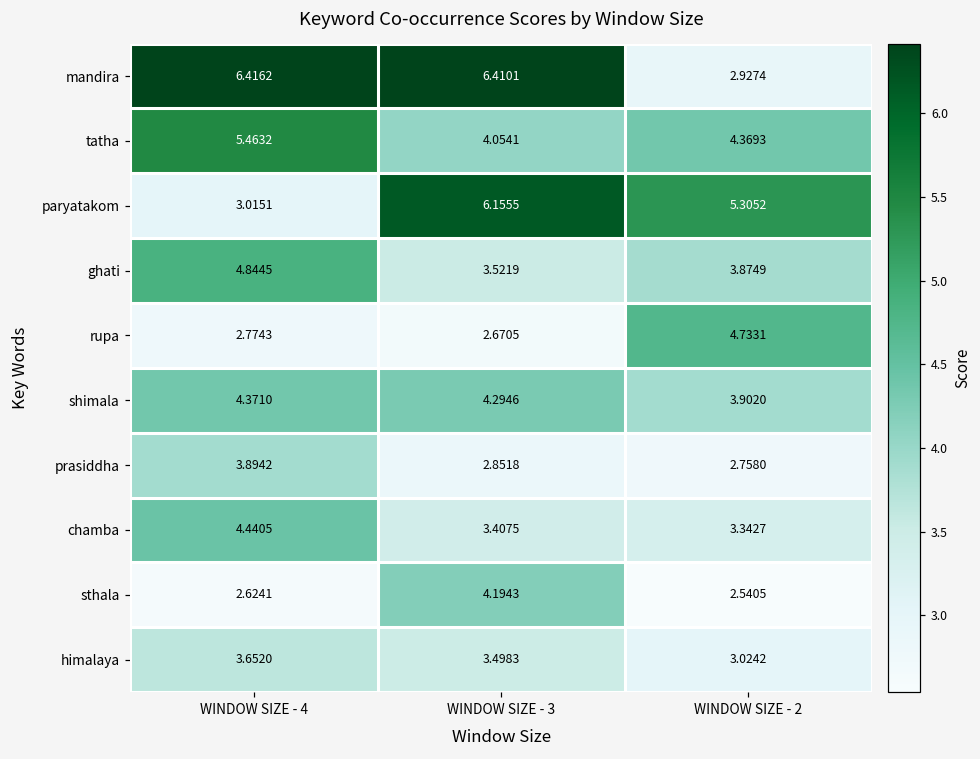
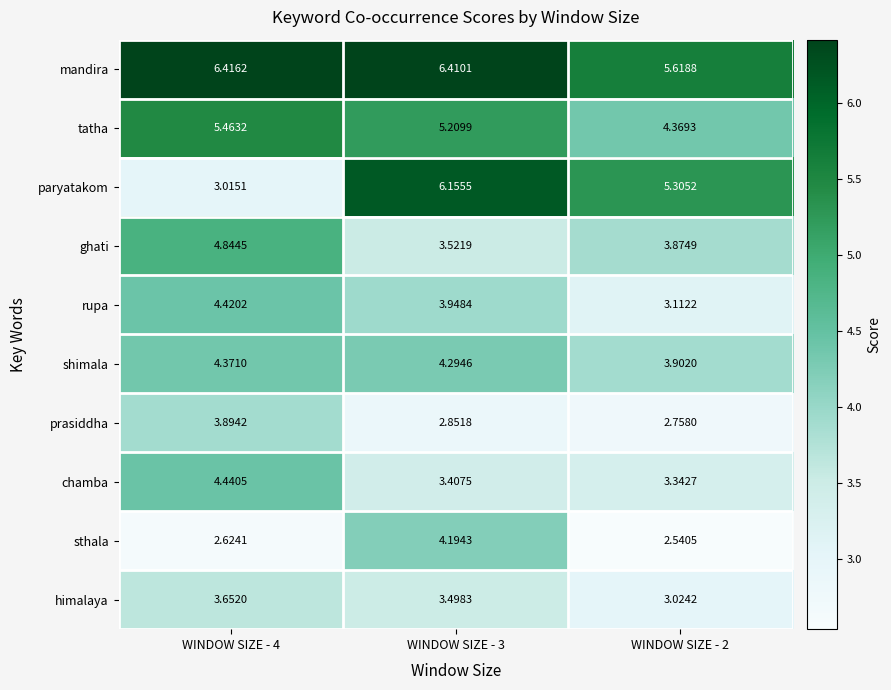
mandira, WINDOW SIZE - 2: 2.9274 -> 5.6188
tatha, WINDOW SIZE - 3: 4.0541 -> 5.2099
rupa, WINDOW SIZE - 4: 2.7743 -> 4.4202
rupa, WINDOW SIZE - 3: 2.6705 -> 3.9484
rupa, WINDOW SIZE - 2: 4.7331 -> 3.1122
